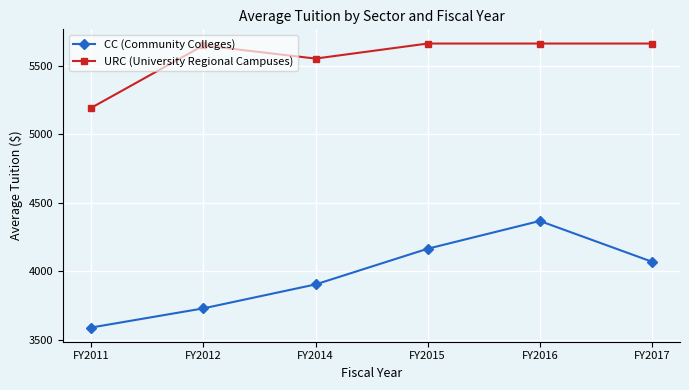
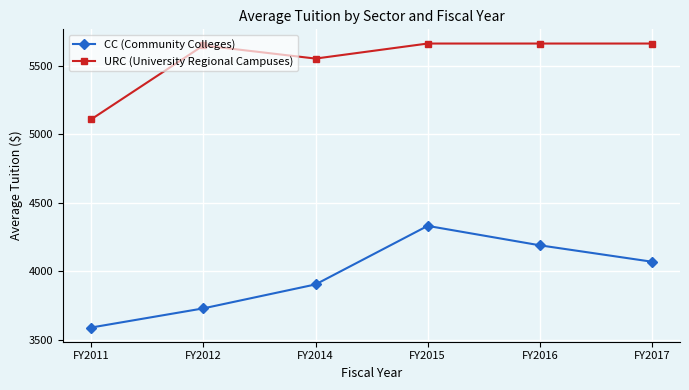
URC (University Regional Campuses), FY2011: 5190 -> 5110
CC (Community Colleges), FY2015: 4160 -> 4330
CC (Community Colleges), FY2016: 4370 -> 4190
